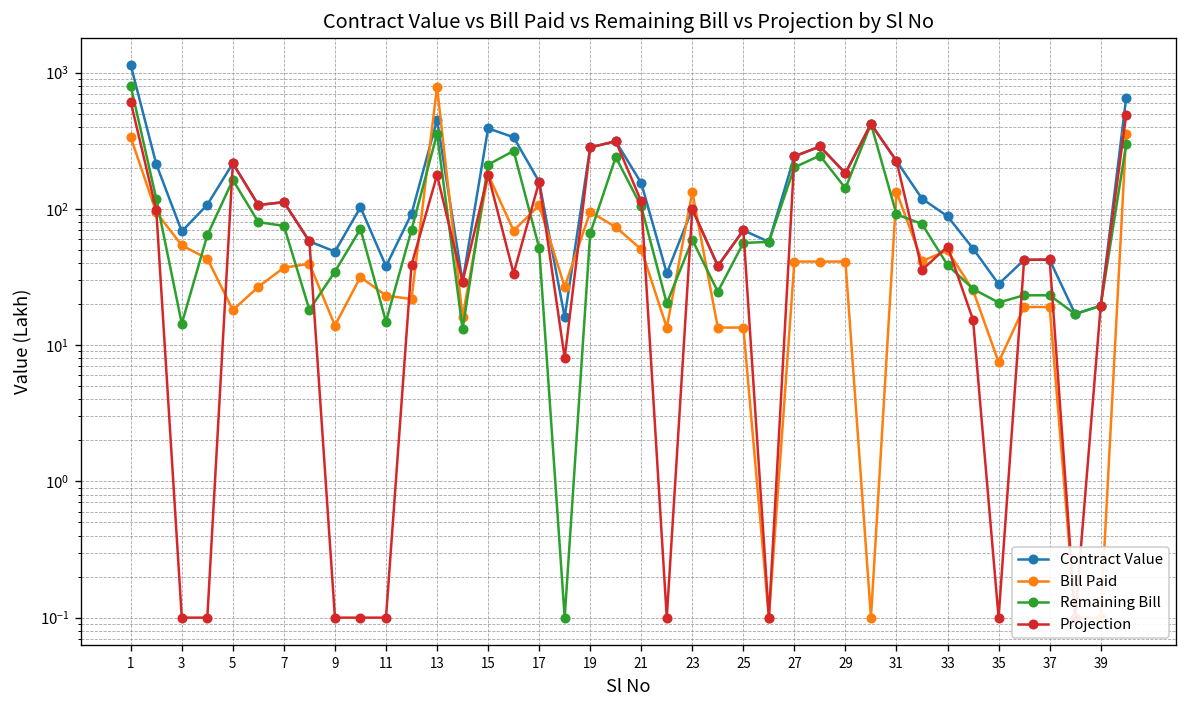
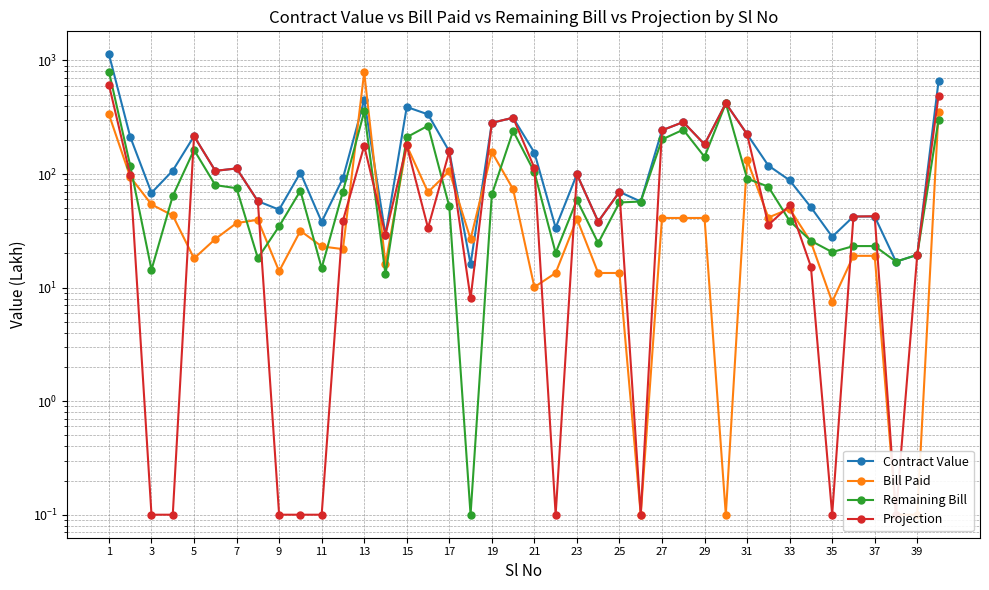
Bill Paid, 19: 90 -> 160
Bill Paid, 21: 50 -> 10
Bill Paid, 23: 130 -> 40
